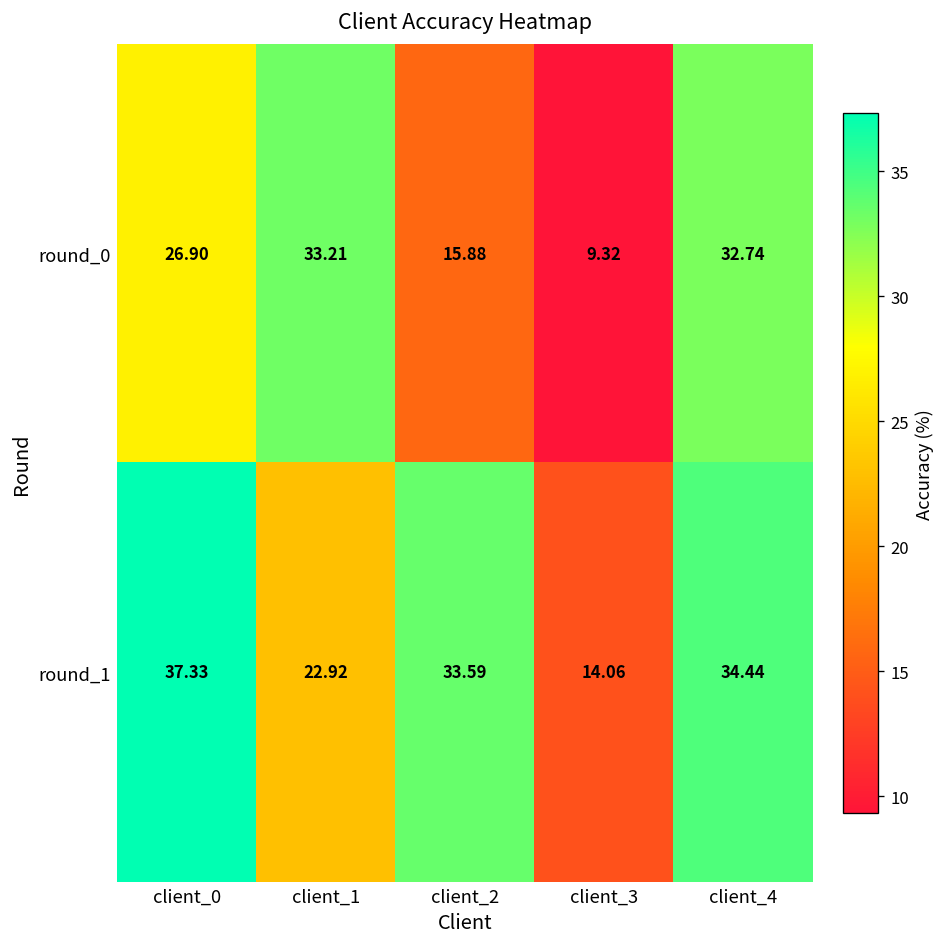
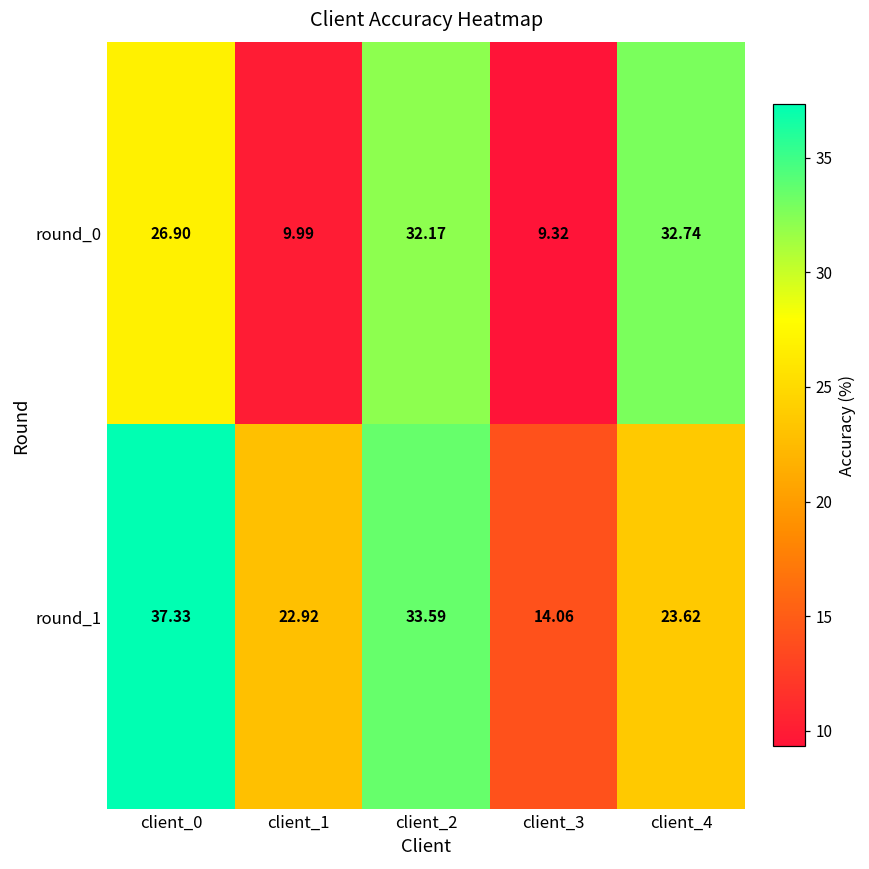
round_0, client_1: 33.21 -> 9.99
round_0, client_2: 15.88 -> 32.17
round_1, client_4: 34.44 -> 23.62
